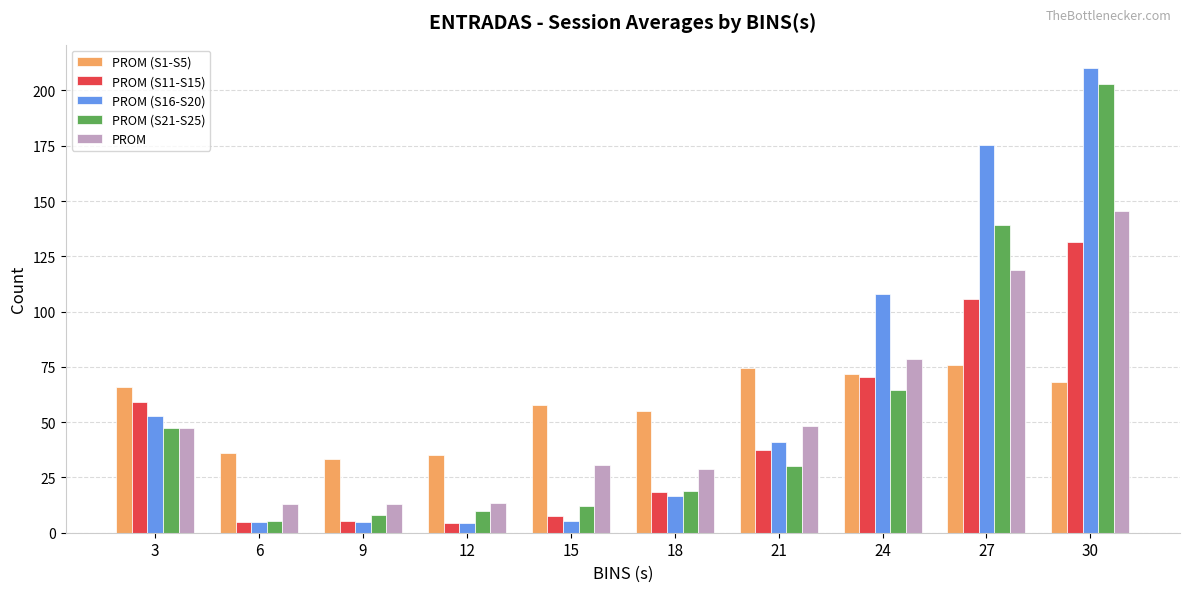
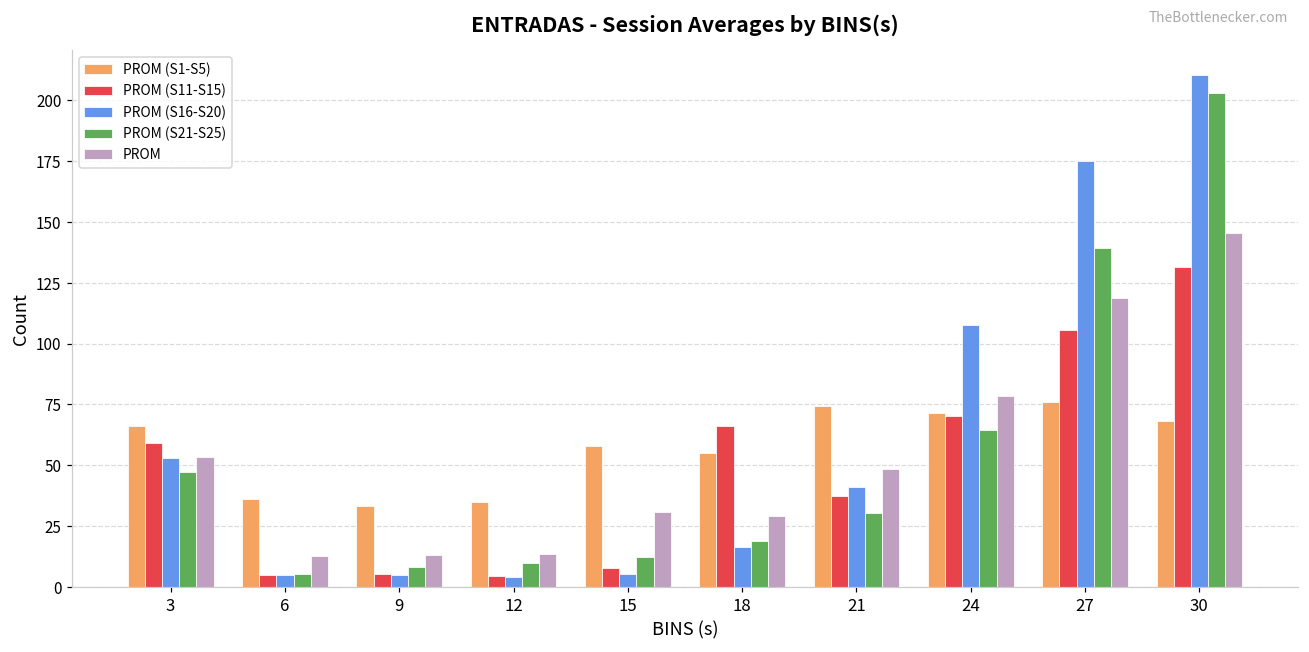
PROM, 3: 47 -> 53
PROM (S11-S15), 18: 18 -> 66
